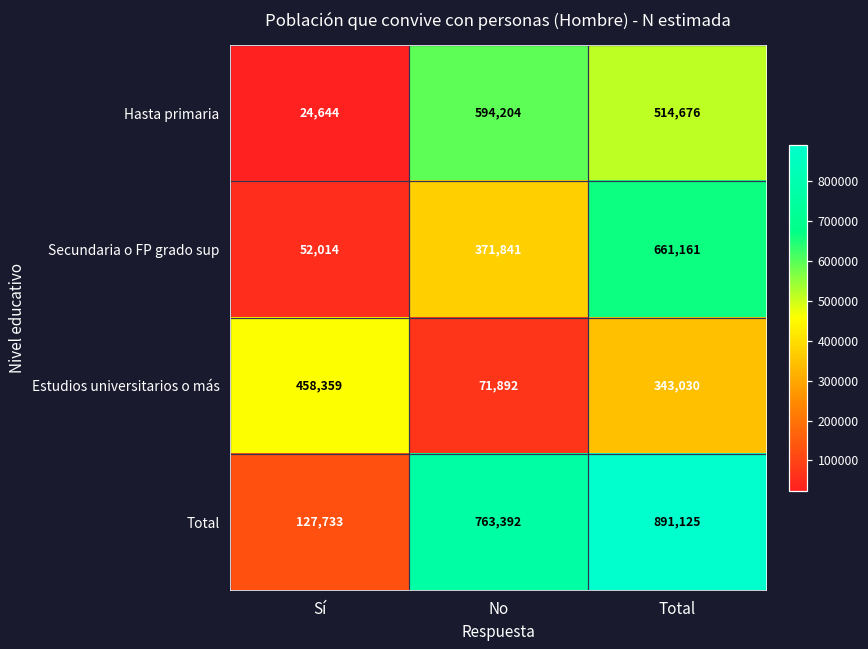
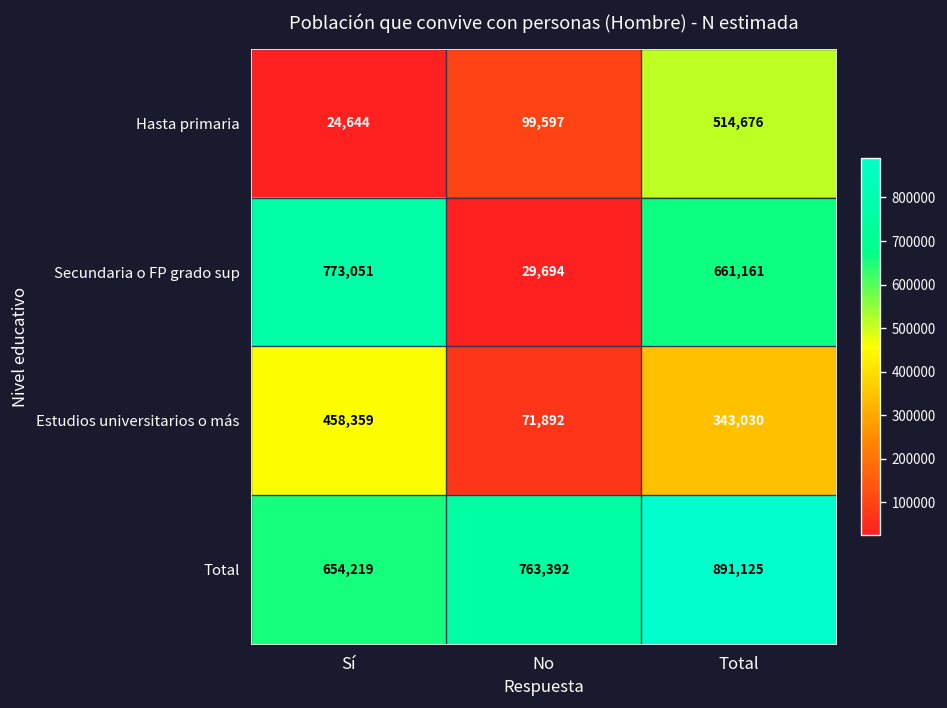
Hasta primaria, No: 594,204 -> 99,597
Secundaria o FP grado sup, Sí: 52,014 -> 773,051
Secundaria o FP grado sup, No: 371,841 -> 29,694
Total, Sí: 127,733 -> 654,219
